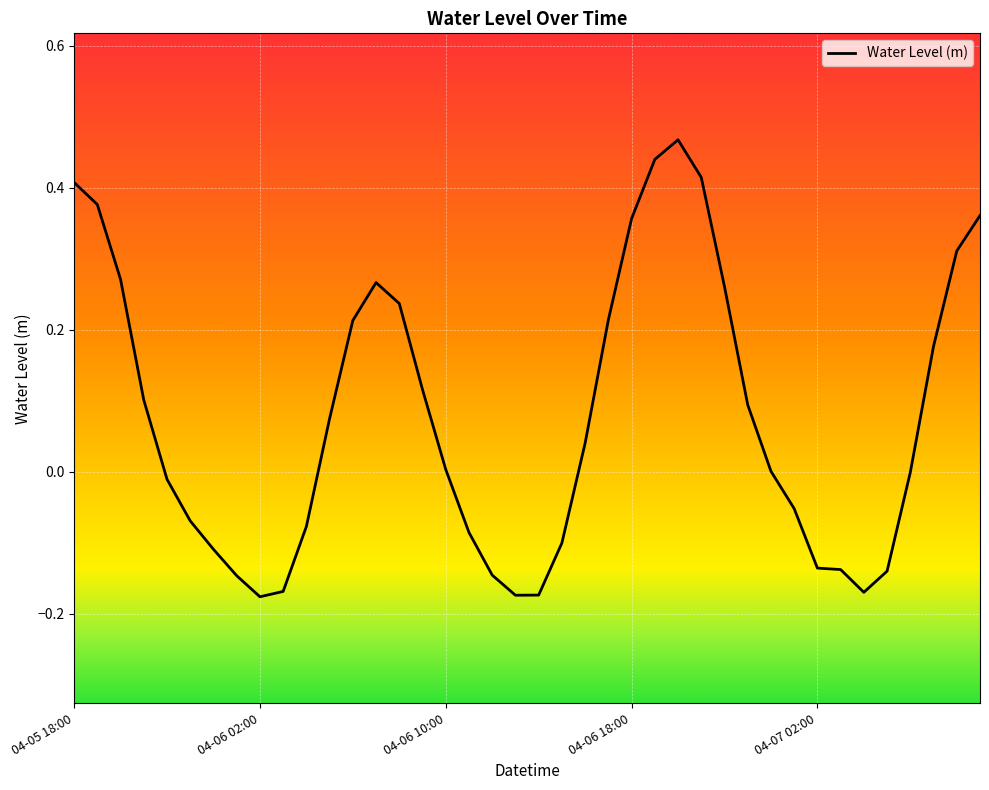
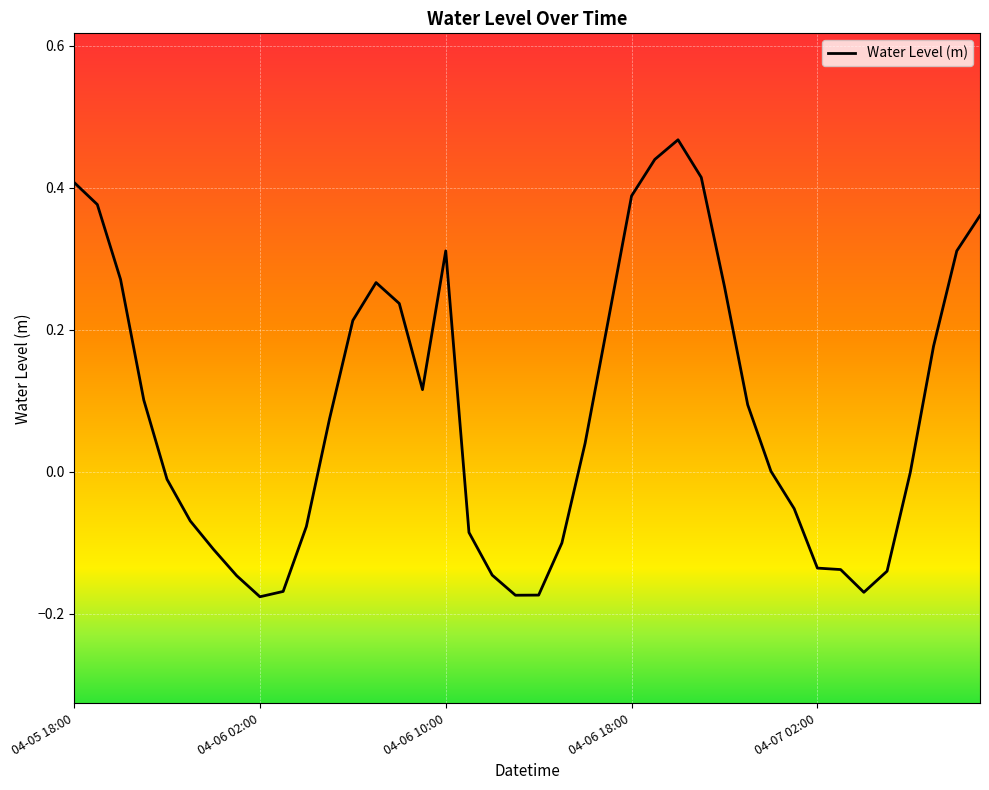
04-06 10:00: 0.00 -> 0.31
04-06 18:00: 0.36 -> 0.39
